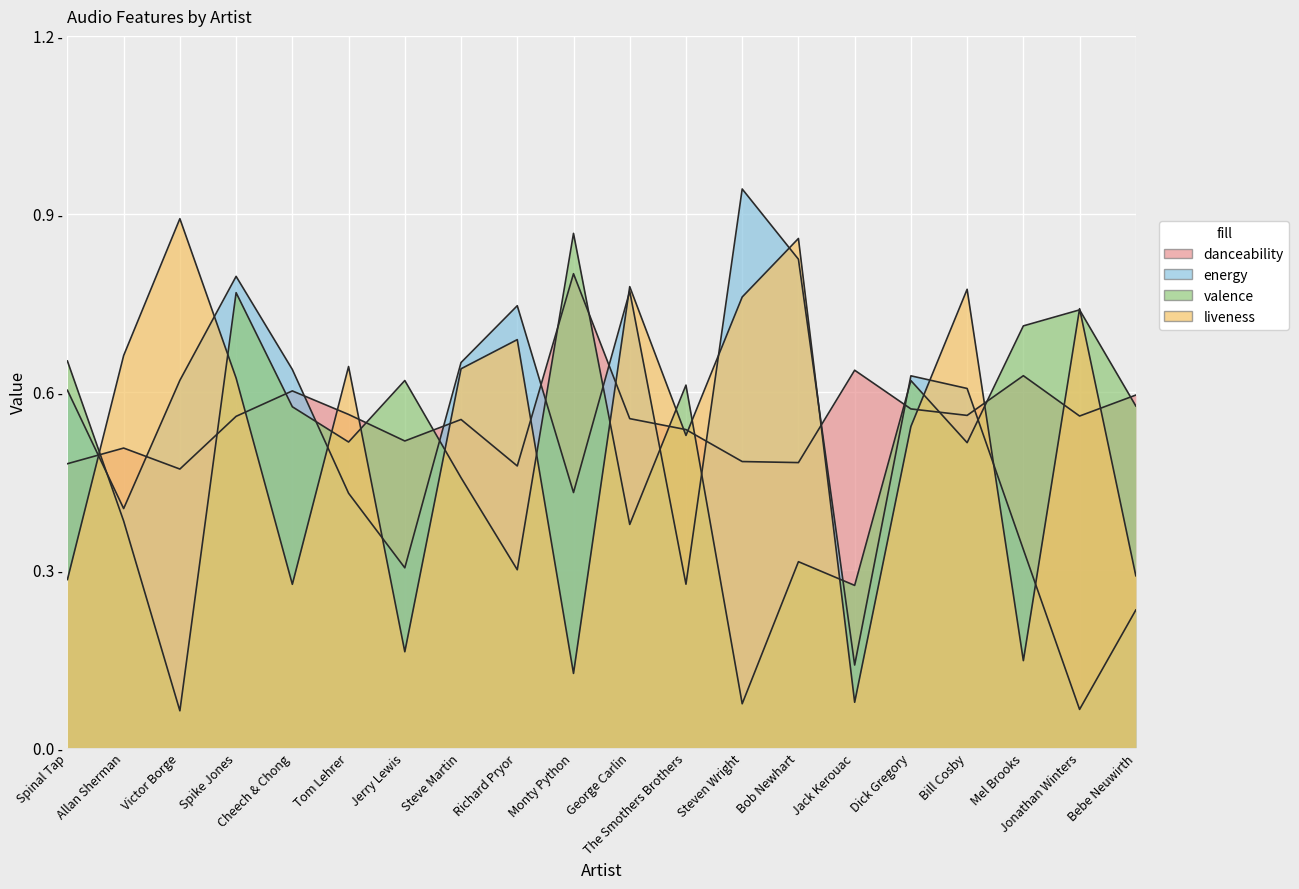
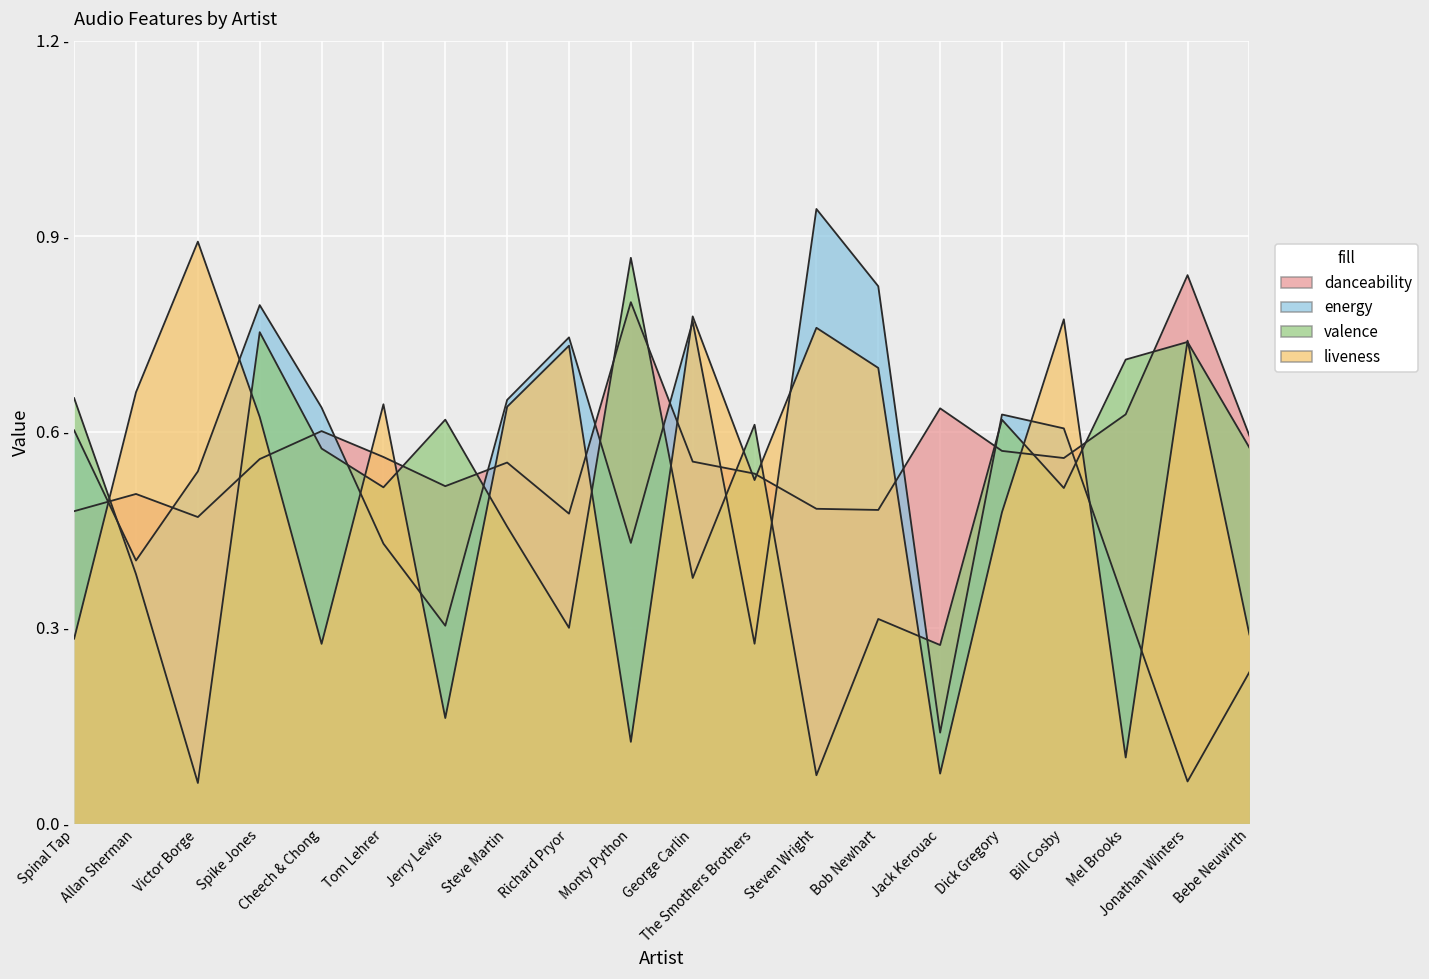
energy, Victor Borge: 0.62 - -> 0.54 -
valence, Spike Jones: 0.77 - -> 0.75 -
liveness, Richard Pryor: 0.69 - -> 0.73 -
liveness, Bob Newhart: 0.86 - -> 0.70 -
liveness, Dick Gregory: 0.54 - -> 0.48 -
liveness, Mel Brooks: 0.15 - -> 0.10 -
danceability, Jonathan Winters: 0.56 - -> 0.84 -
